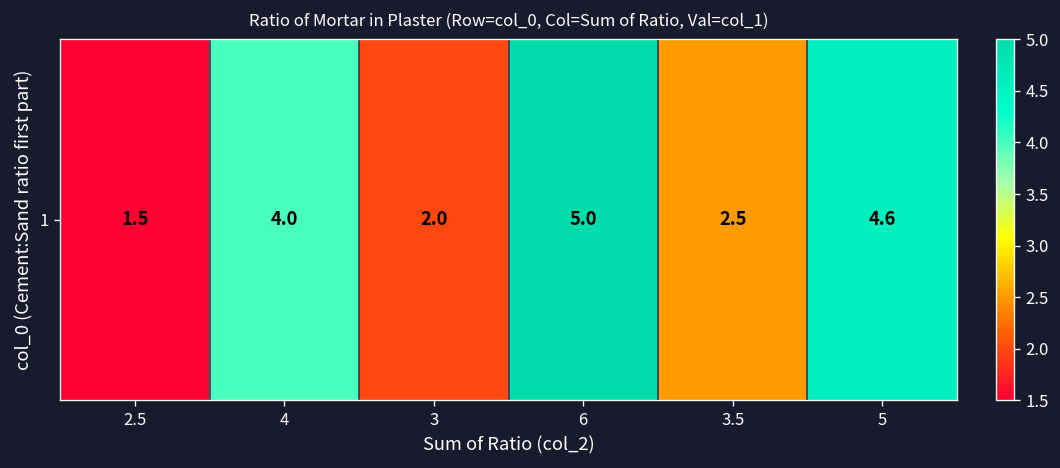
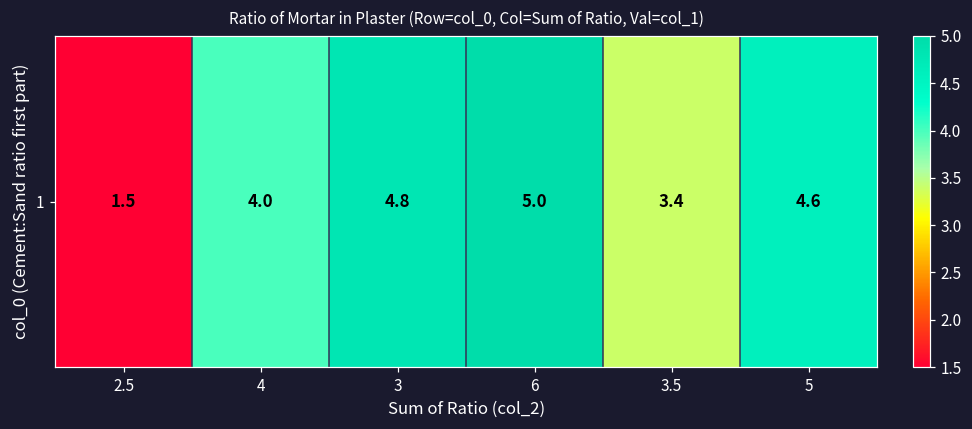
1, 3: 2.0 -> 4.8
1, 3.5: 2.5 -> 3.4
